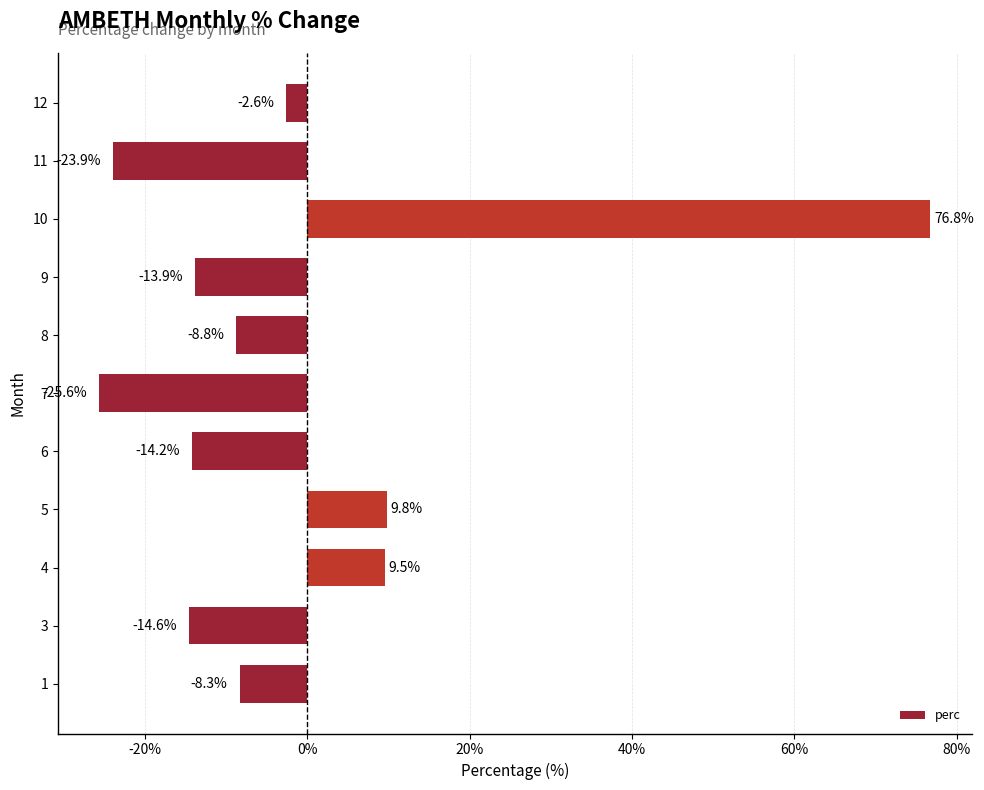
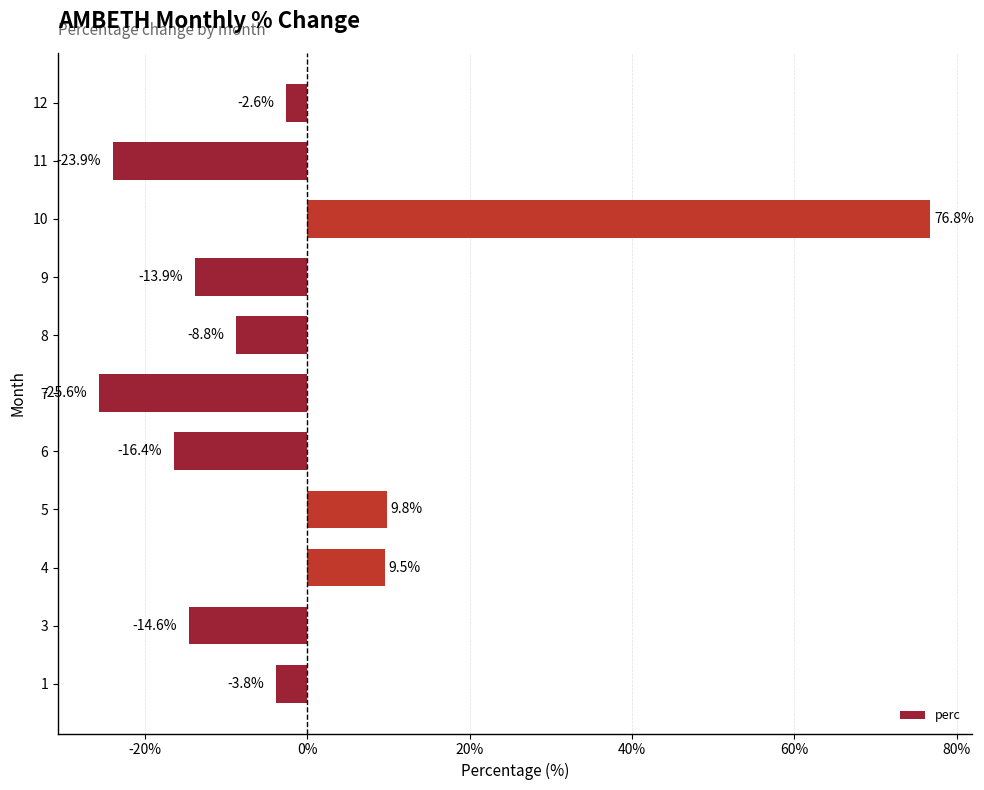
6: -14.2% -> -16.4%
1: -8.3% -> -3.8%
